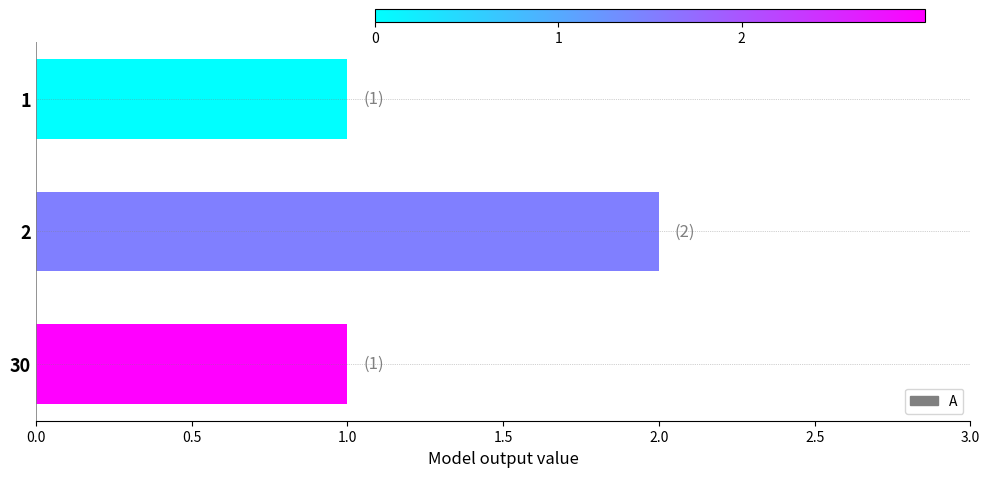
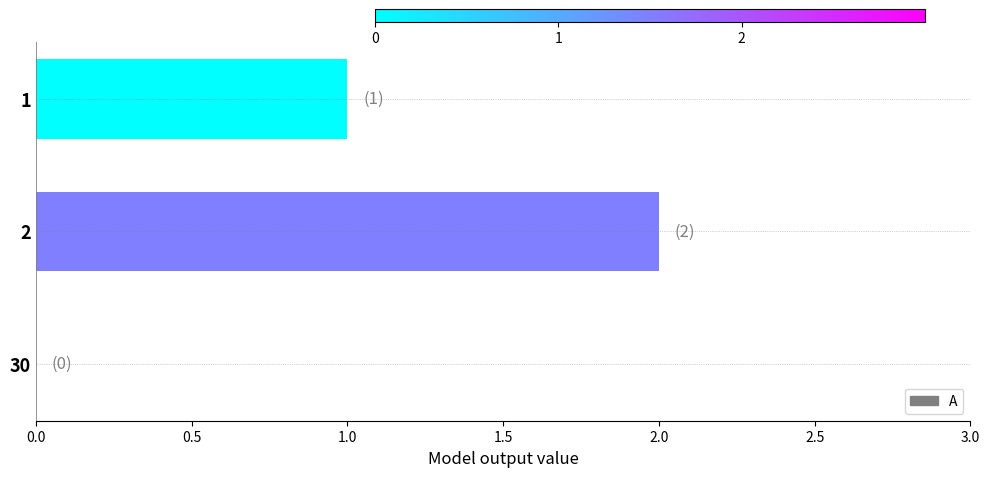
30: (1) -> (0)
